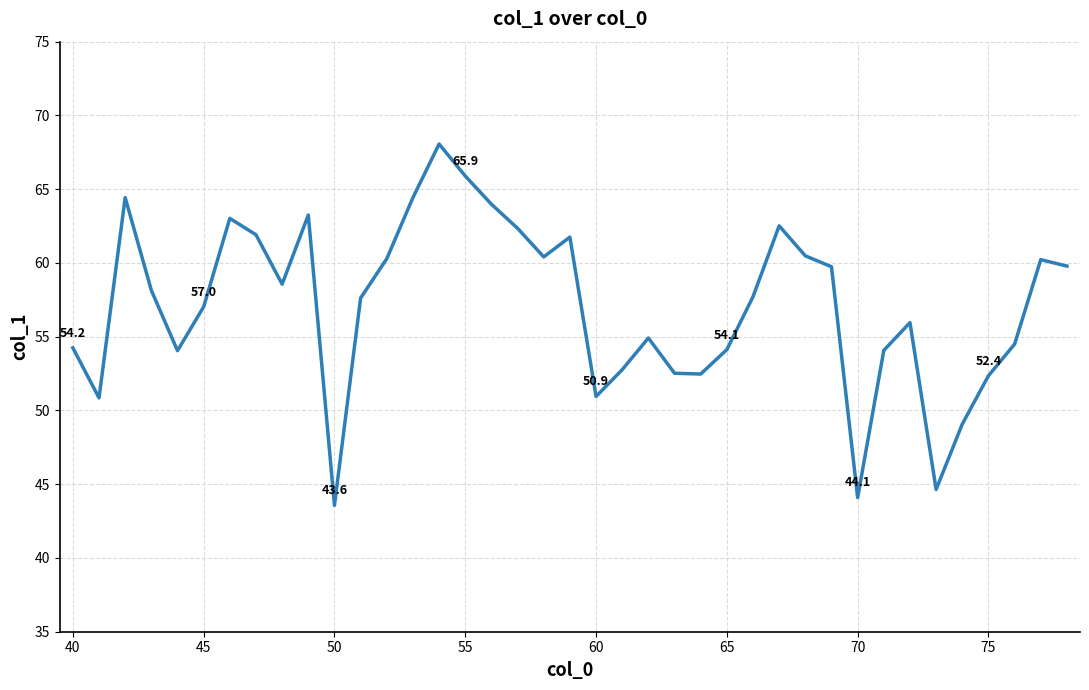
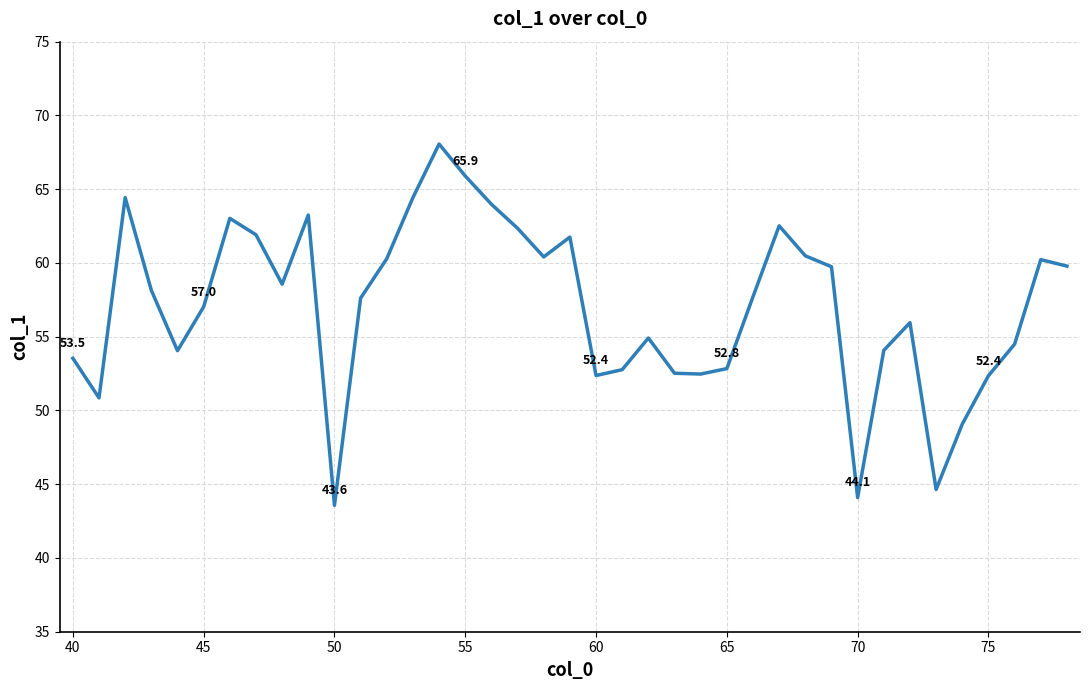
40: 54.2 -> 53.5
60: 50.9 -> 52.4
65: 54.1 -> 52.8
